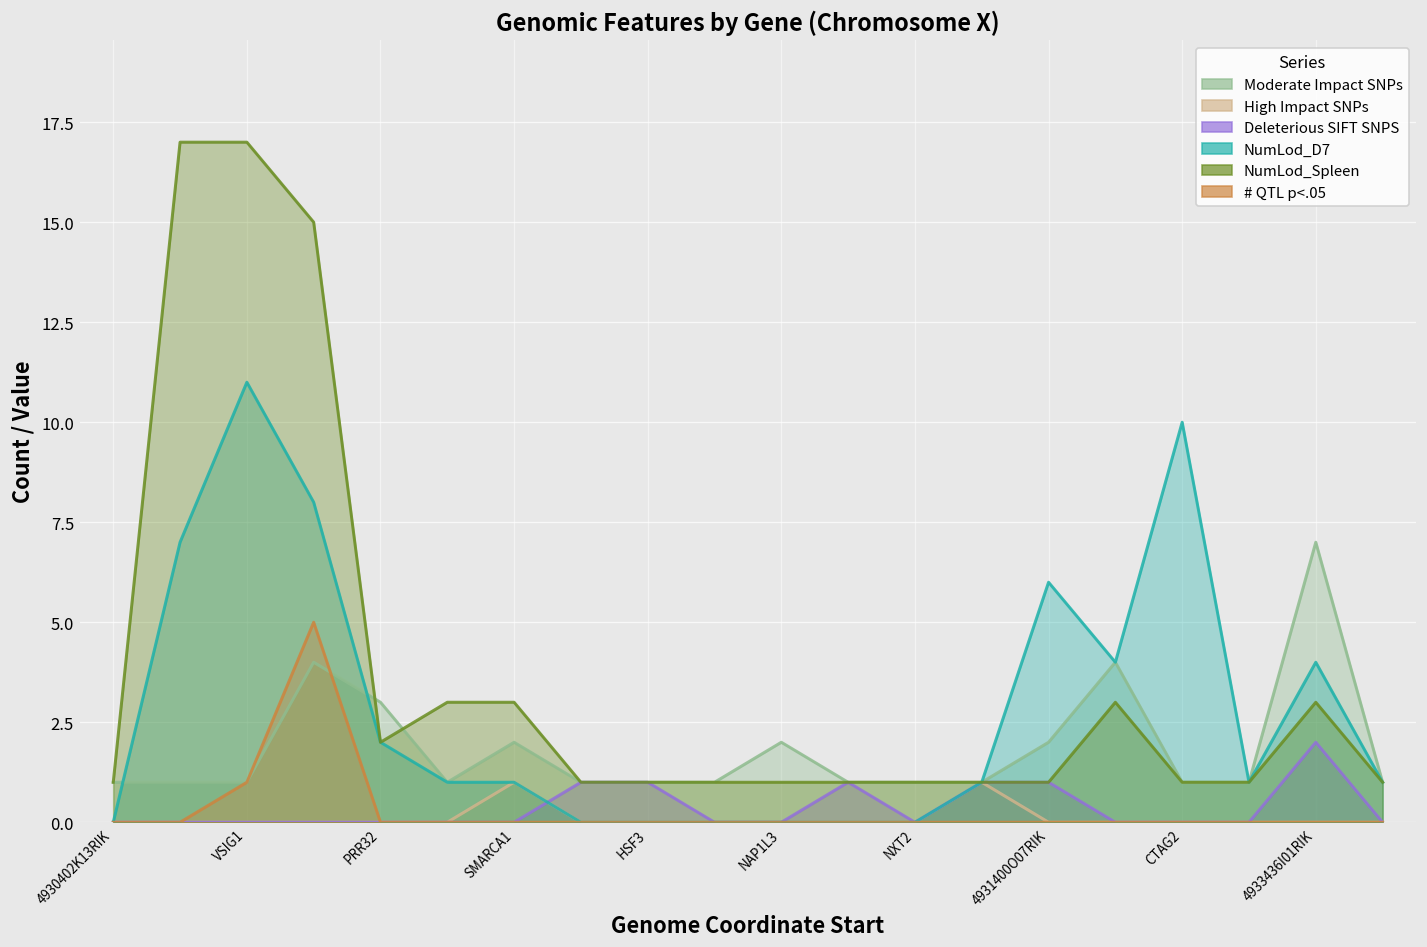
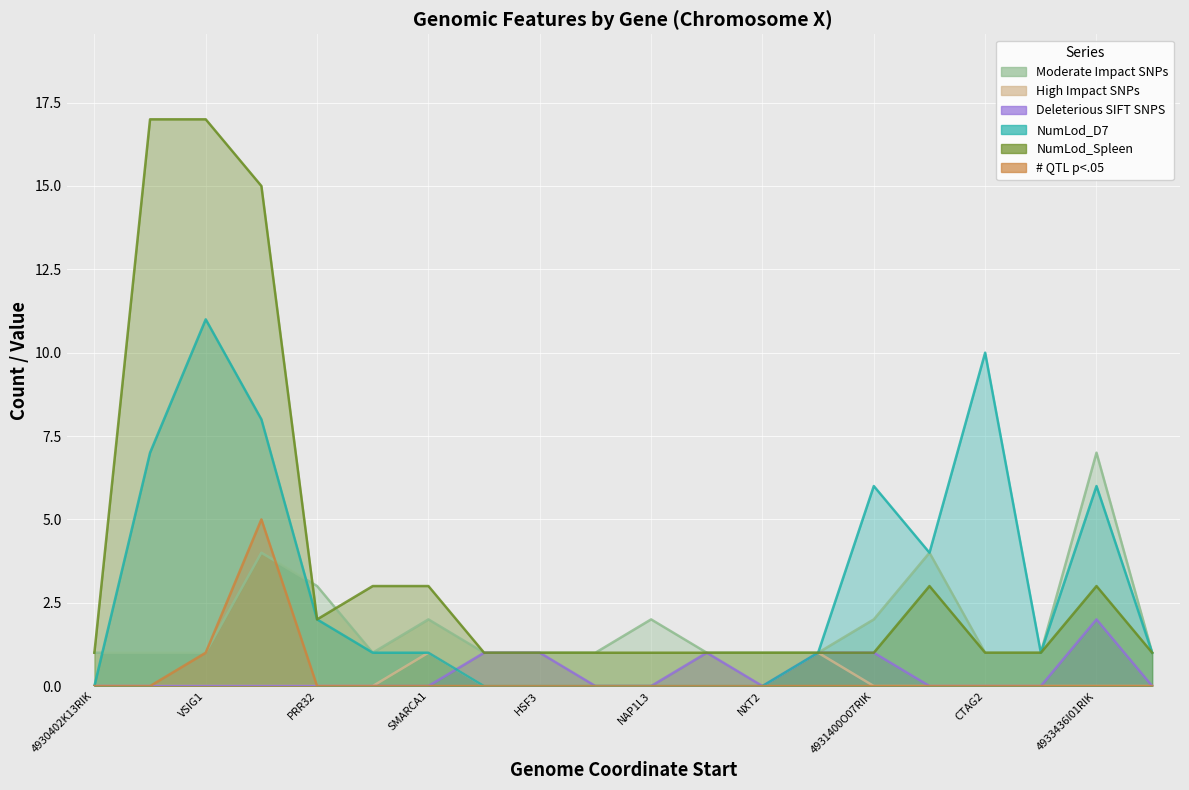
NumLod_D7, 4933436I01RIK: 4 -> 6
